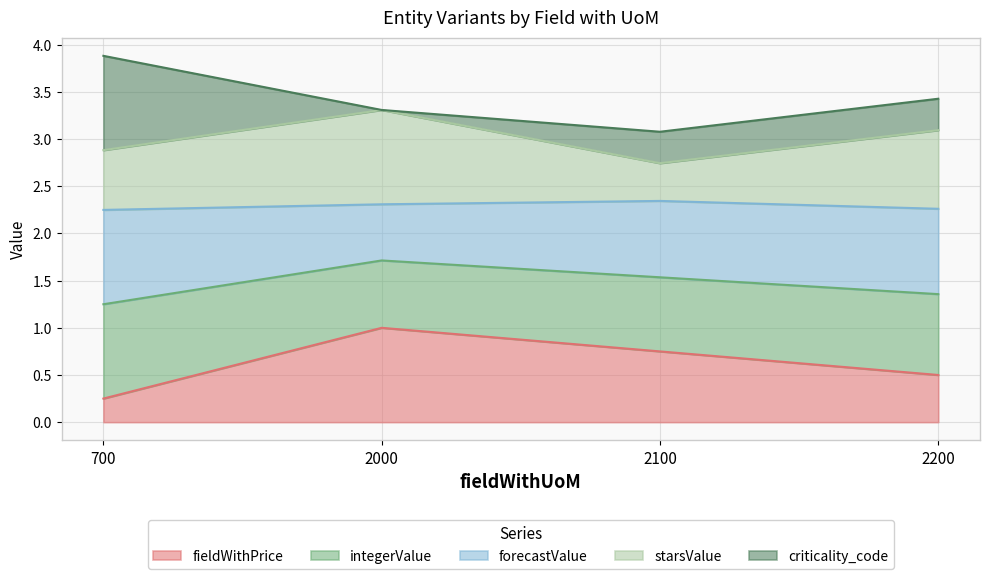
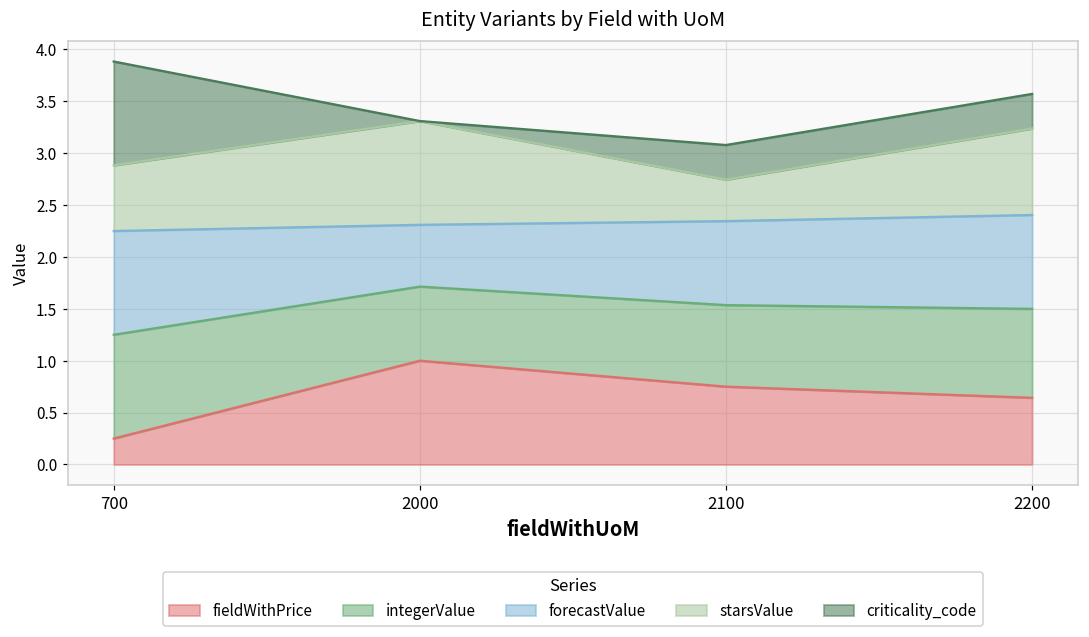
fieldWithPrice, 2200: 0.5 -> 0.6
